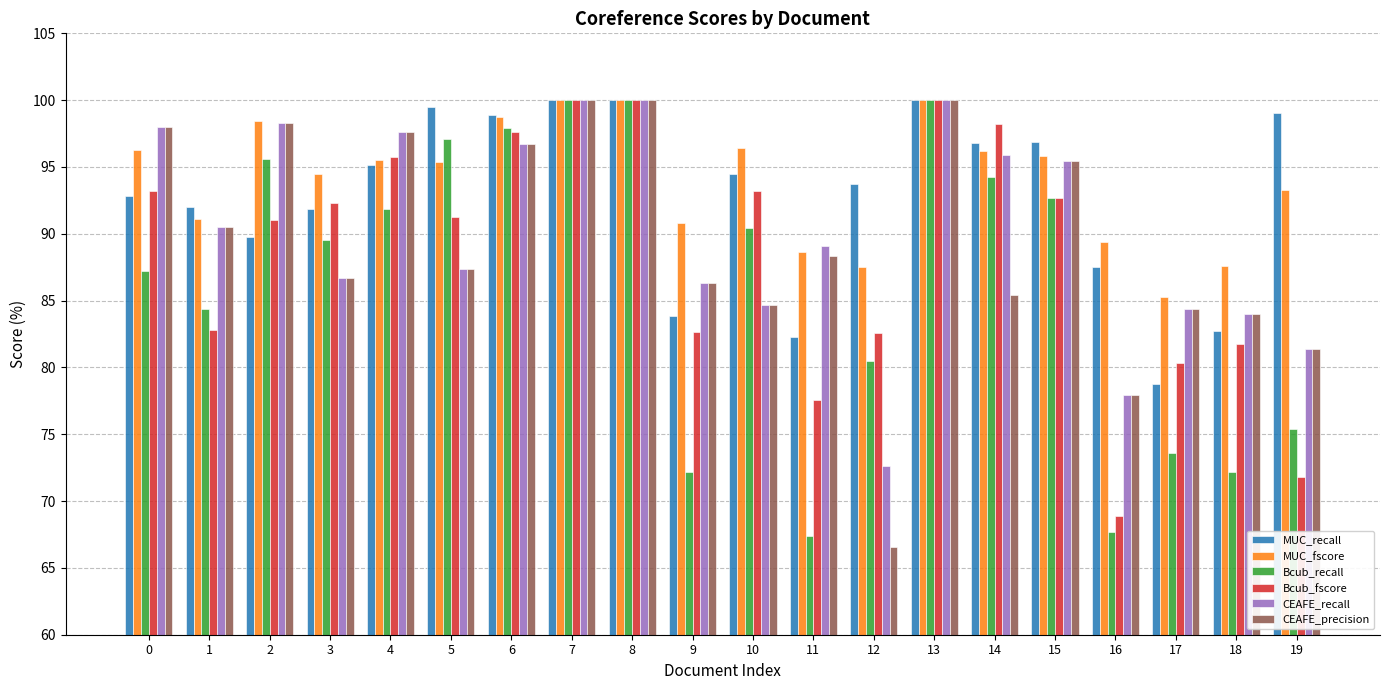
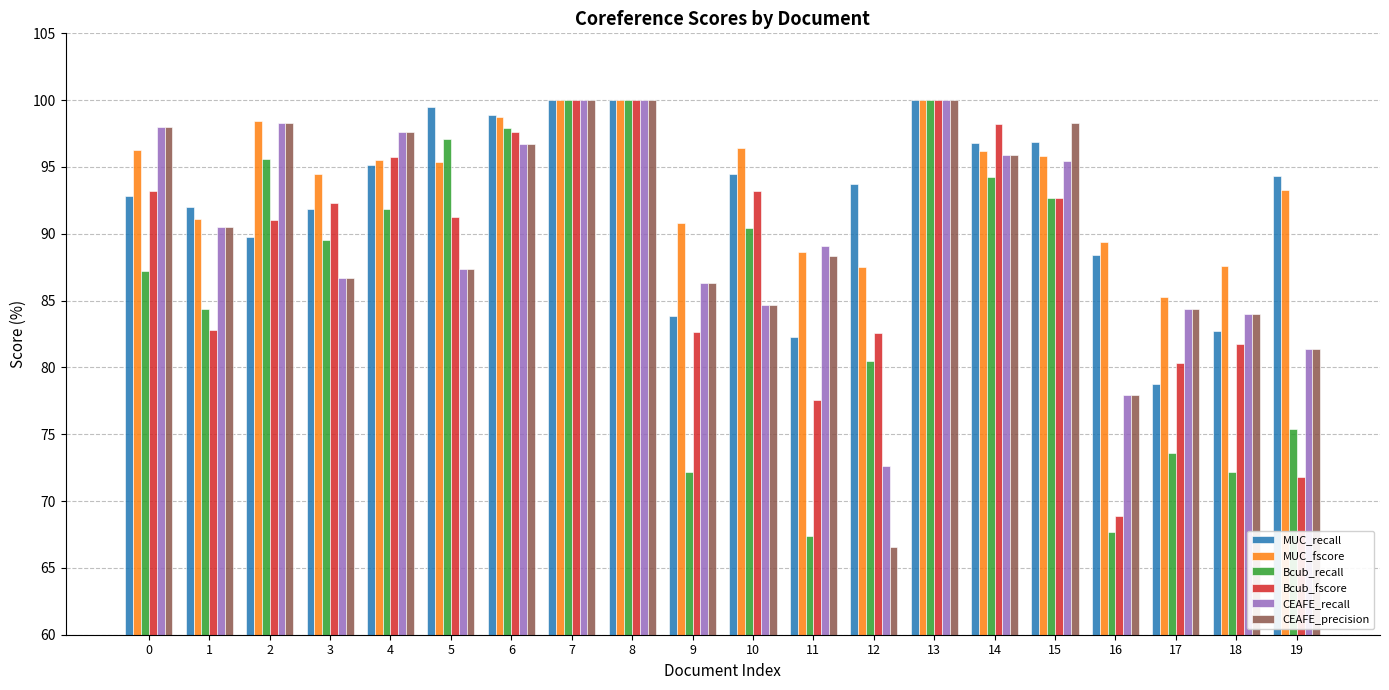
CEAFE_precision, 14: 85.4 -> 95.9
CEAFE_precision, 15: 95.5 -> 98.3
MUC_recall, 16: 87.5 -> 88.4
MUC_recall, 19: 99.0 -> 94.4
